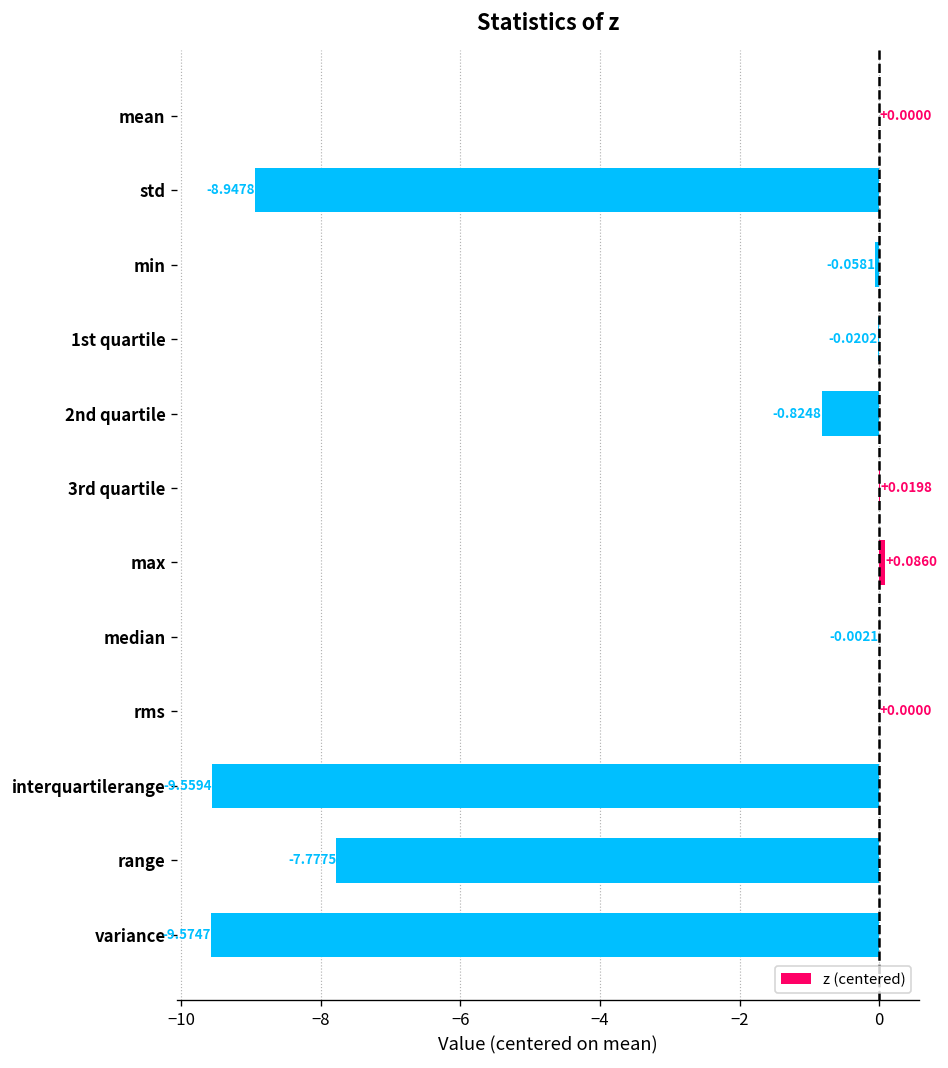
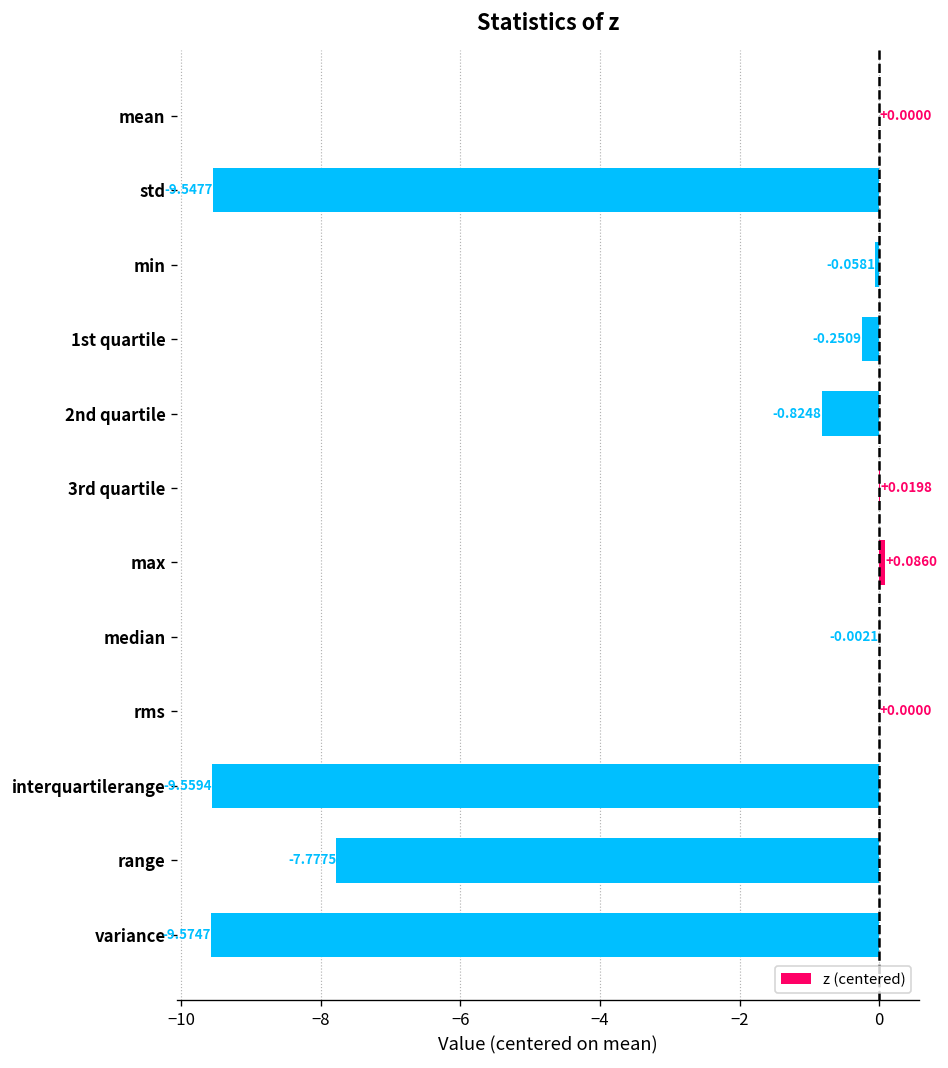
std: -8.9478 -> -9.5477
1st quartile: -0.0202 -> -0.2509
